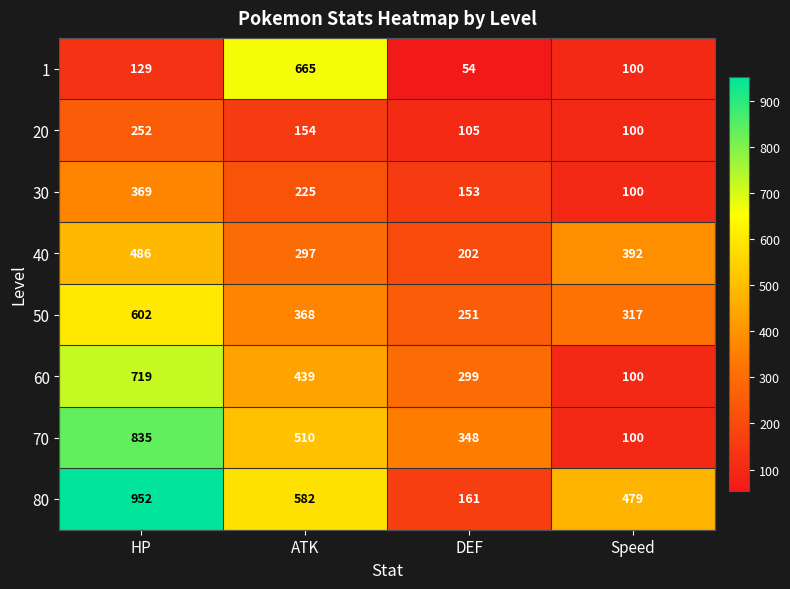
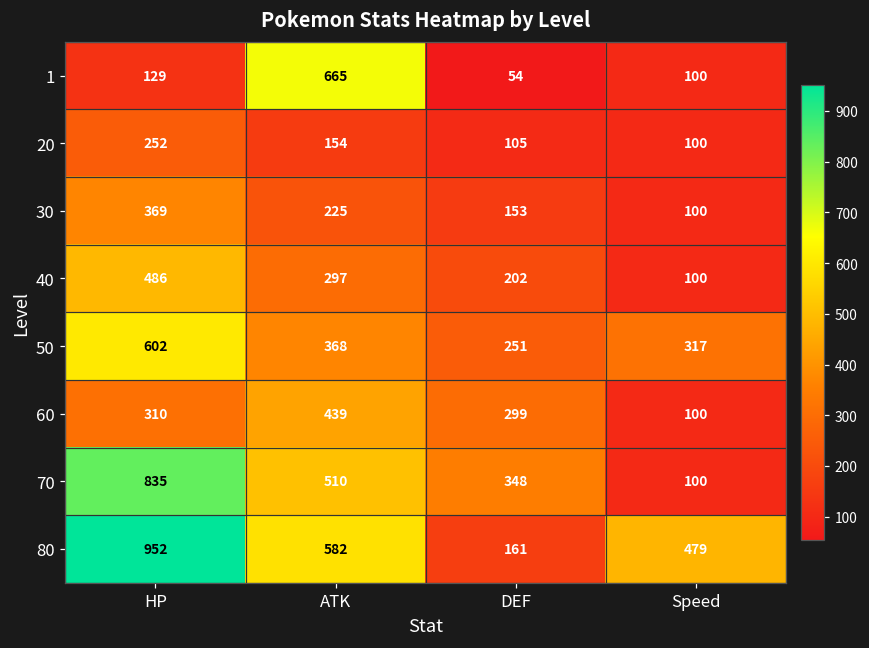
40, Speed: 392 -> 100
60, HP: 719 -> 310
